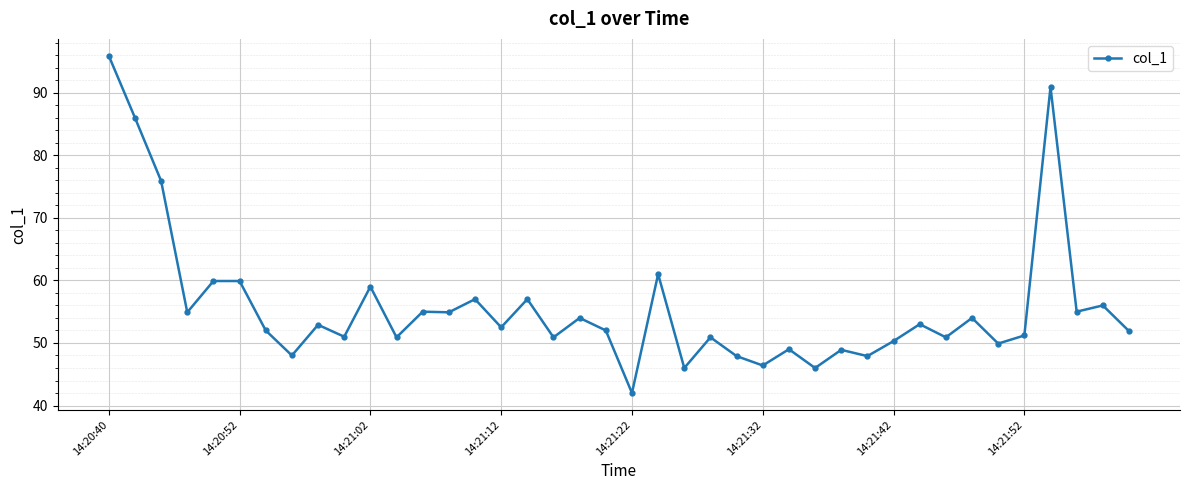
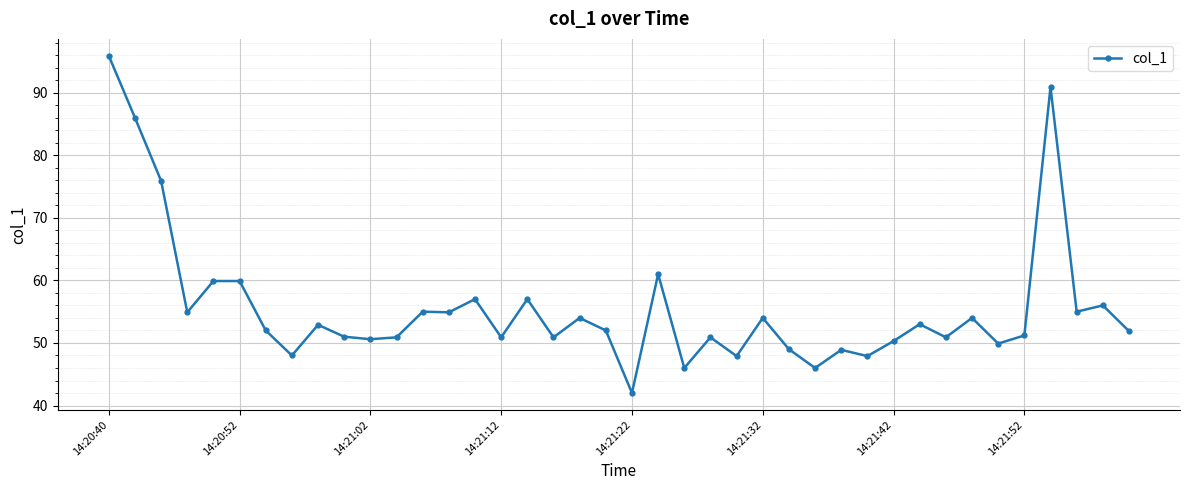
14:21:02: 59 -> 51
14:21:12: 53 -> 51
14:21:32: 46 -> 54
